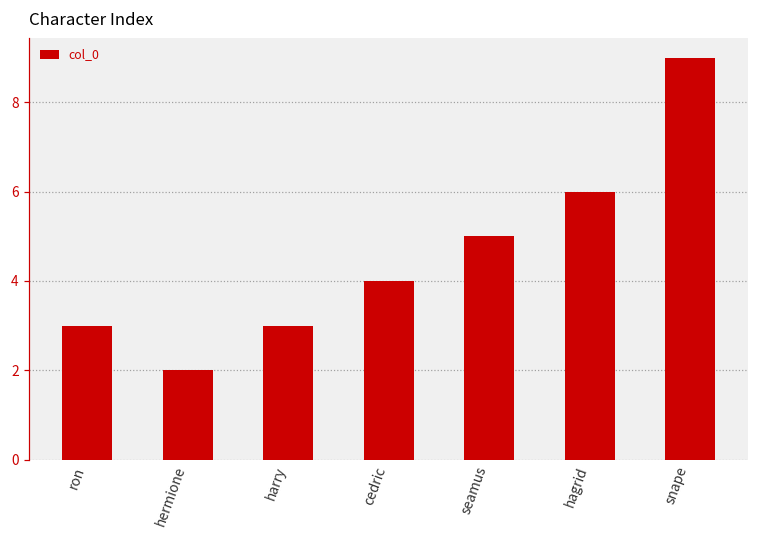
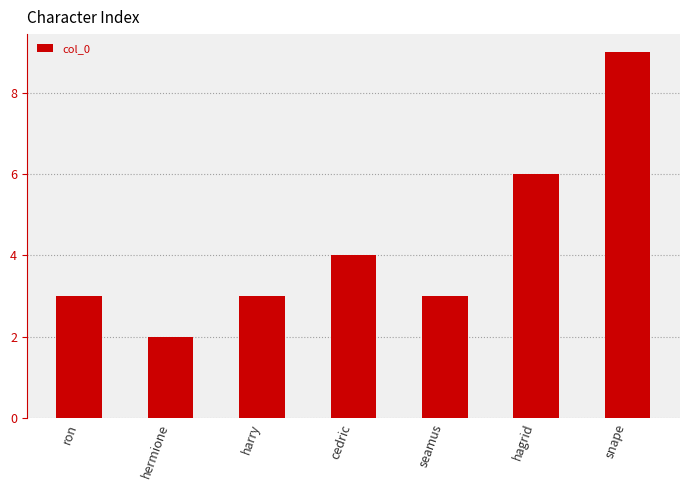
seamus: 5 -> 3
